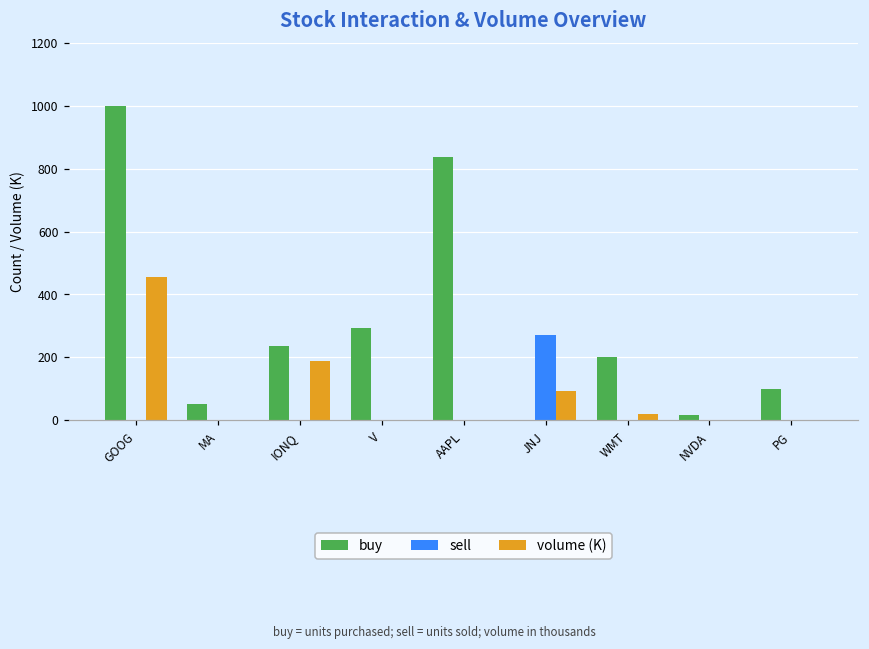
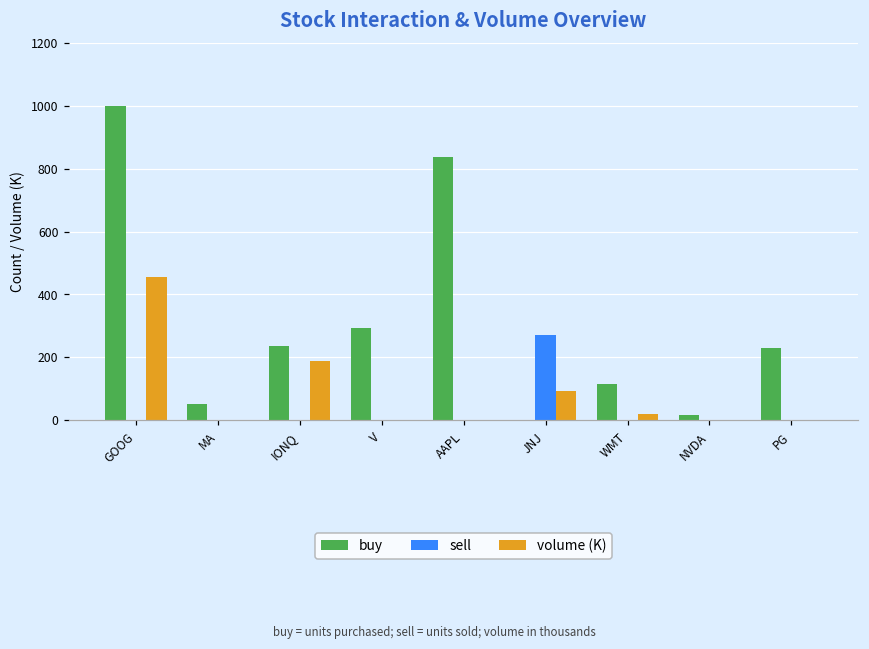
buy, WMT: 200 -> 110
buy, PG: 100 -> 230
